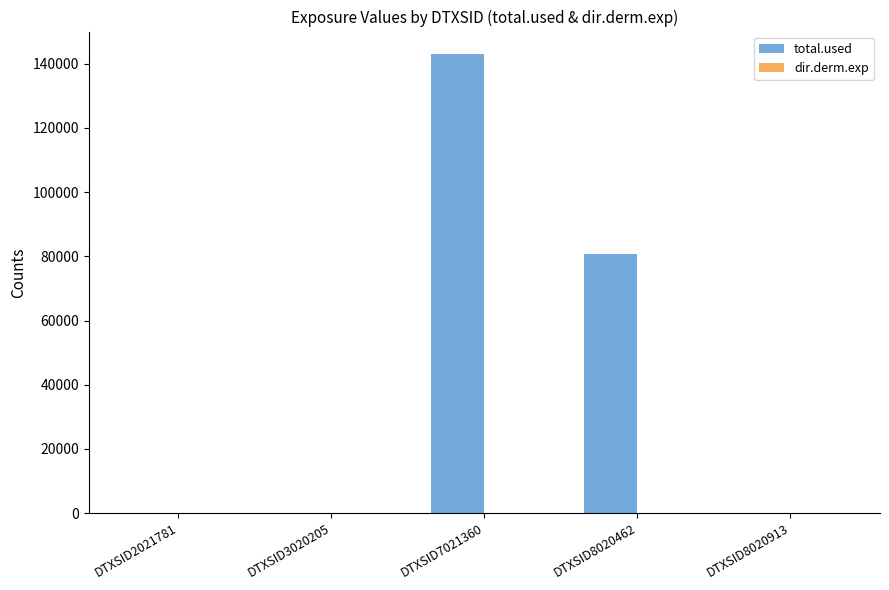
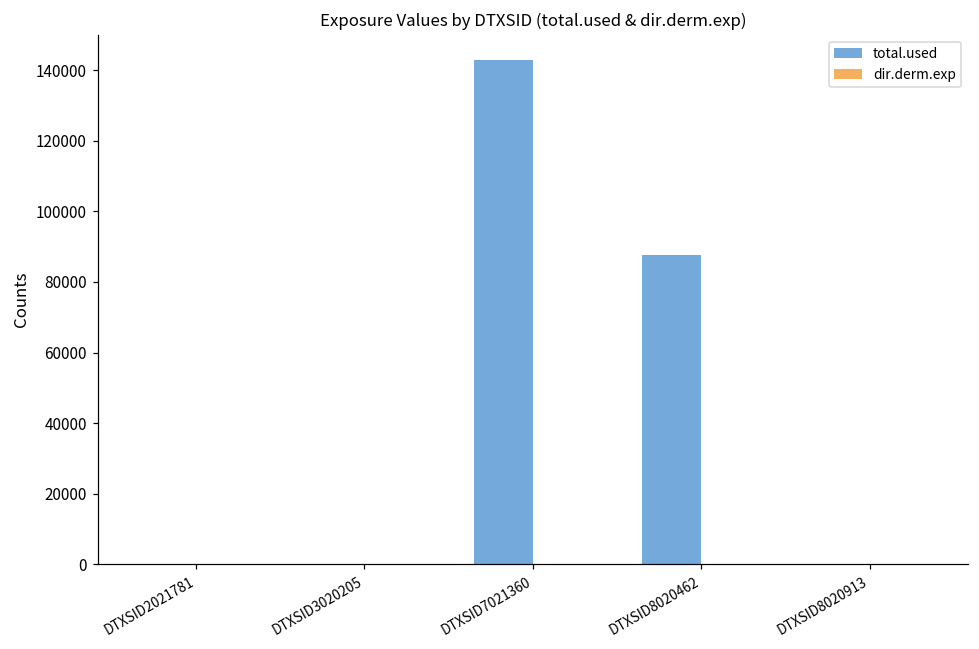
total.used, DTXSID8020462: 81000 -> 88000
